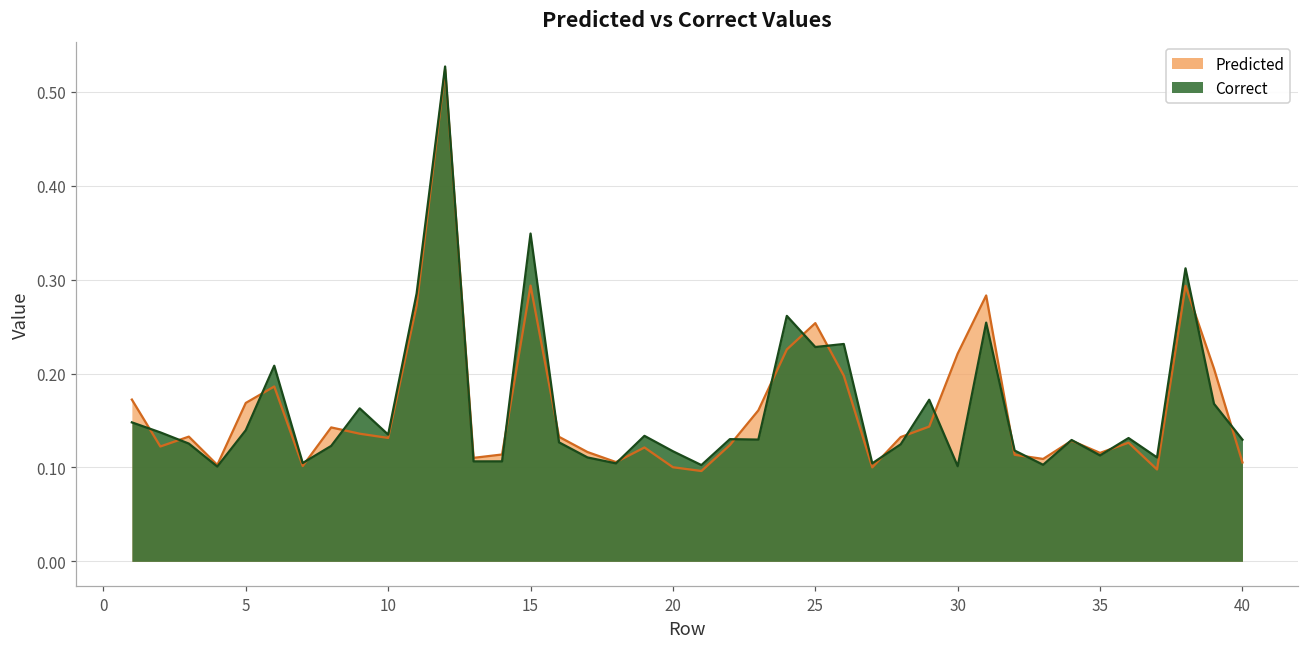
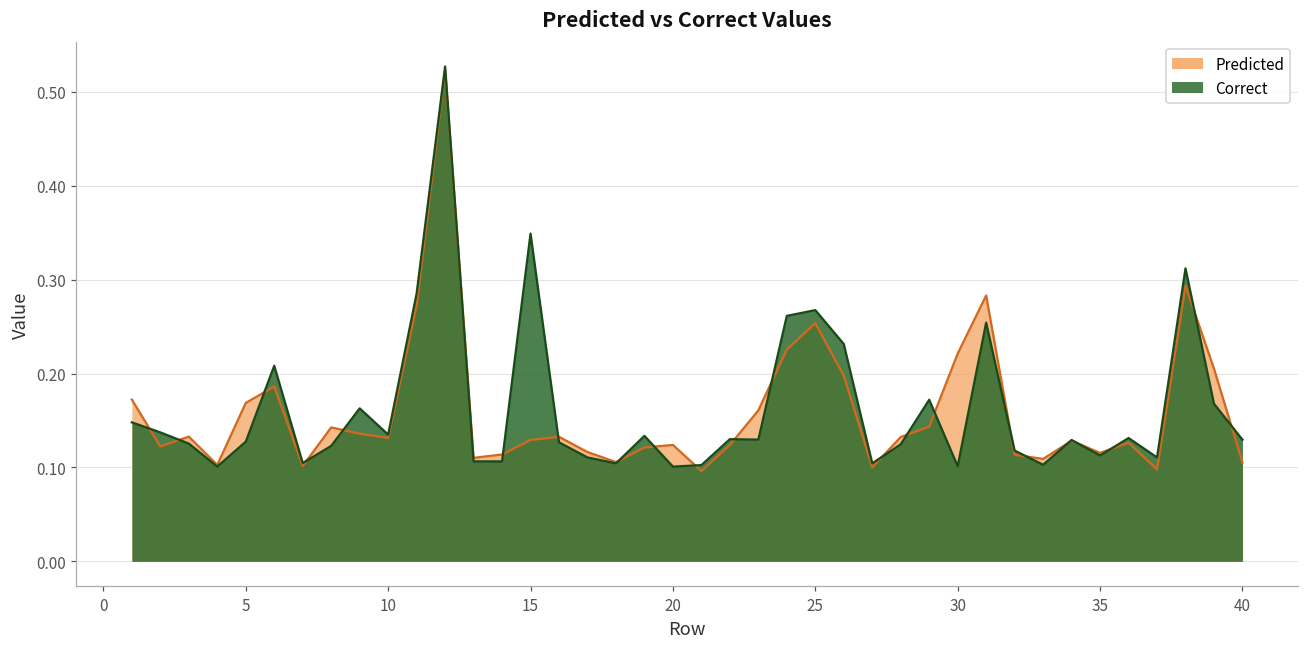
Correct, 5: 0.14 -> 0.13
Predicted, 15: 0.29 -> 0.13
Predicted, 20: 0.10 -> 0.12
Correct, 20: 0.12 -> 0.10
Correct, 25: 0.23 -> 0.27
